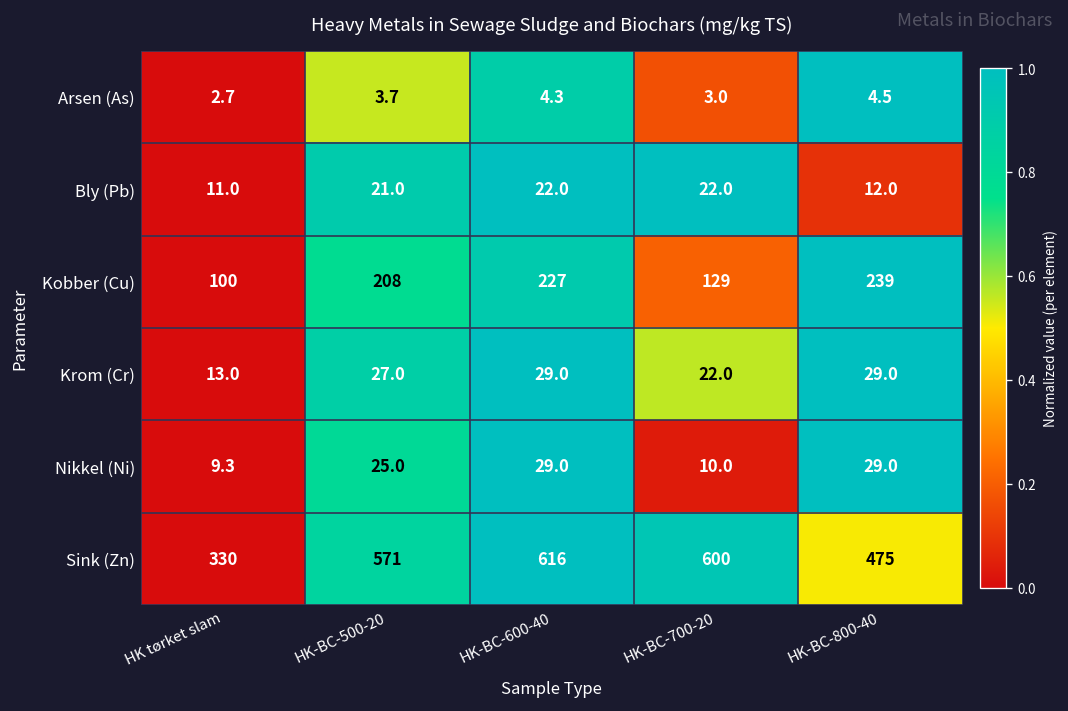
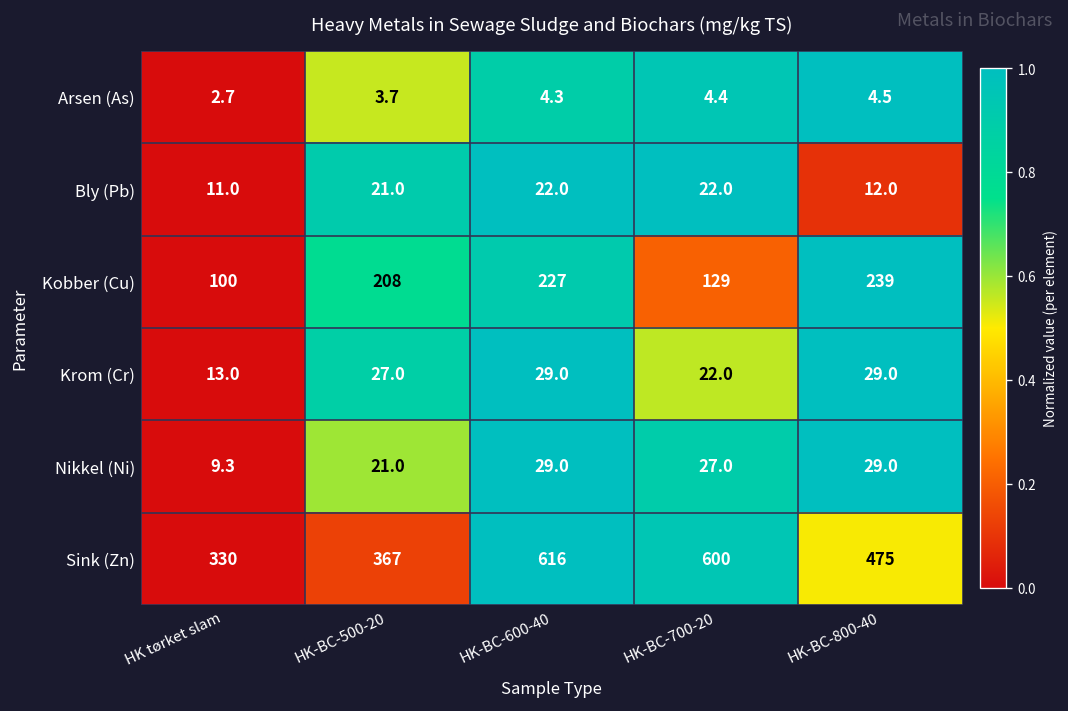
Arsen (As), HK-BC-700-20: 3.0 -> 4.4
Nikkel (Ni), HK-BC-500-20: 25.0 -> 21.0
Nikkel (Ni), HK-BC-700-20: 10.0 -> 27.0
Sink (Zn), HK-BC-500-20: 571 -> 367
